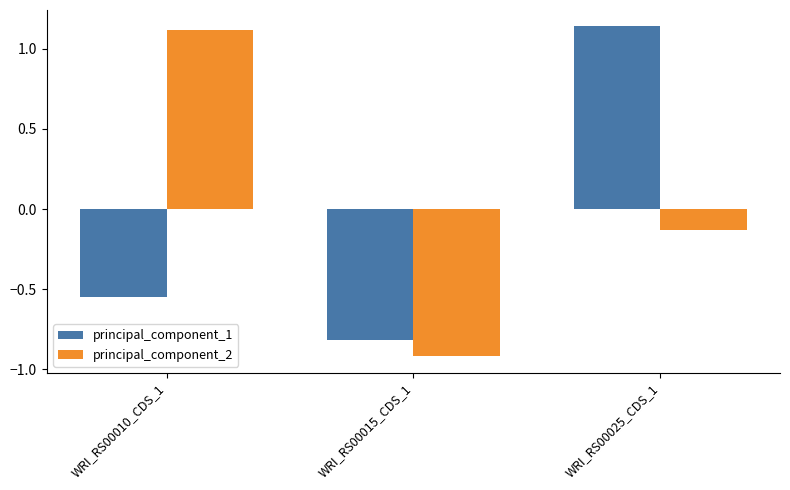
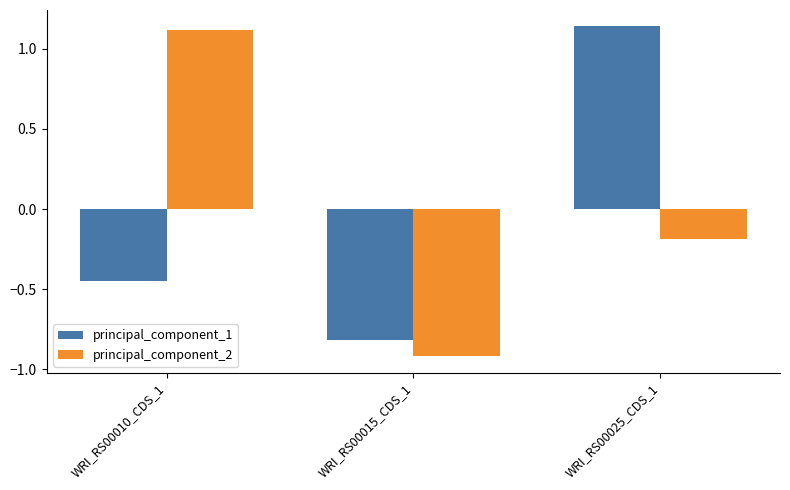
principal_component_1, WRI_RS00010_CDS_1: -0.55 -> -0.45
principal_component_2, WRI_RS00025_CDS_1: -0.13 -> -0.19
